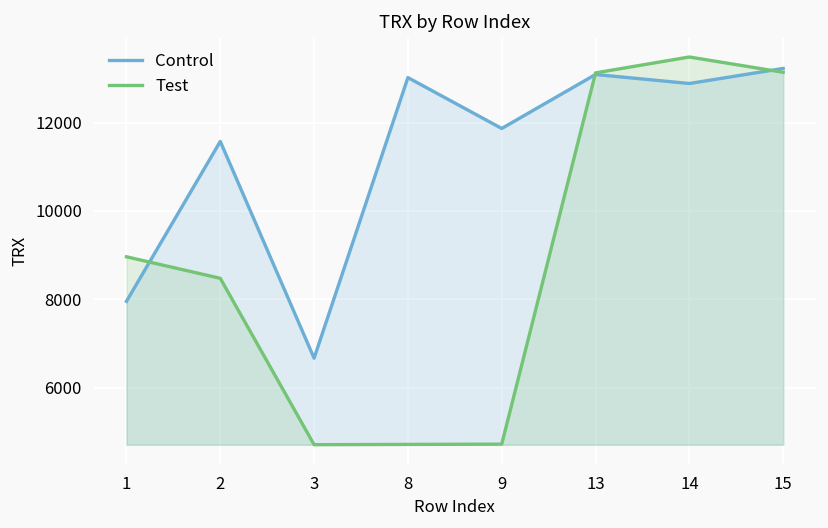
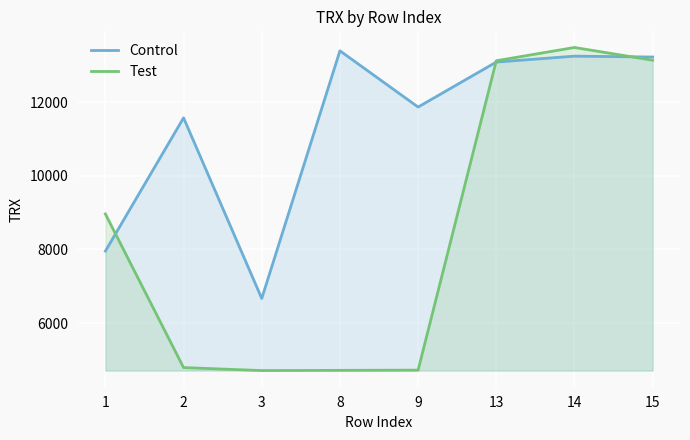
Test, 2: 8500 -> 4800
Control, 8: 13000 -> 13400
Control, 14: 12900 -> 13200
